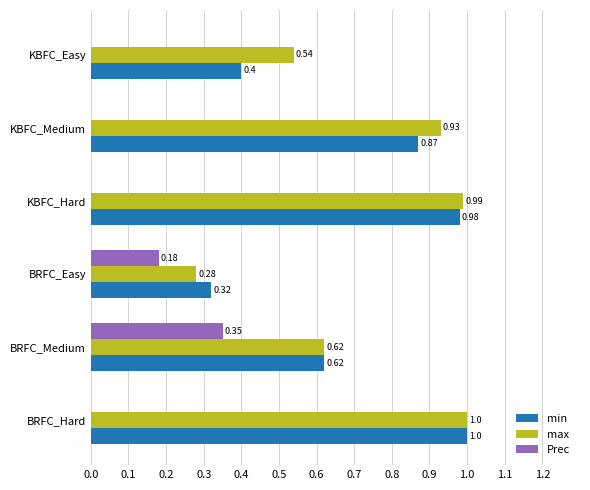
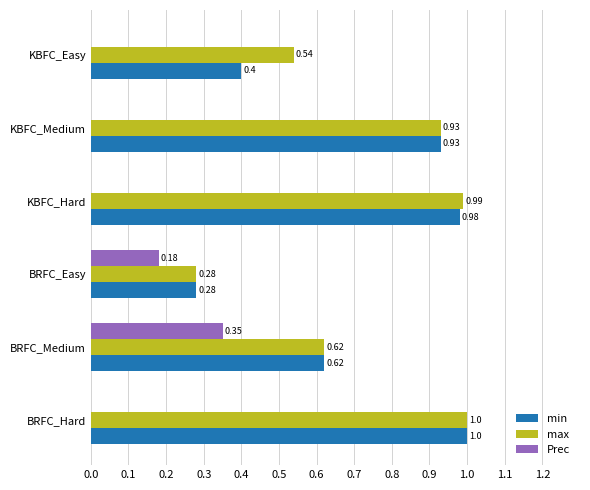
min, KBFC_Medium: 0.87 -> 0.93
min, BRFC_Easy: 0.32 -> 0.28
